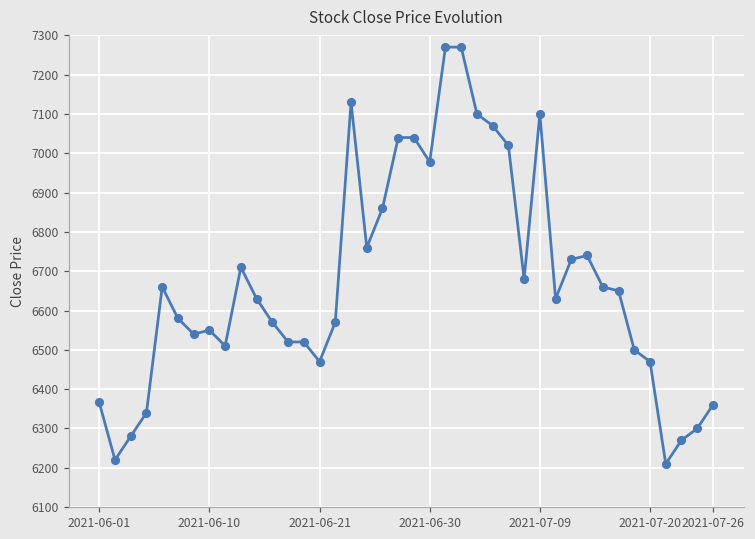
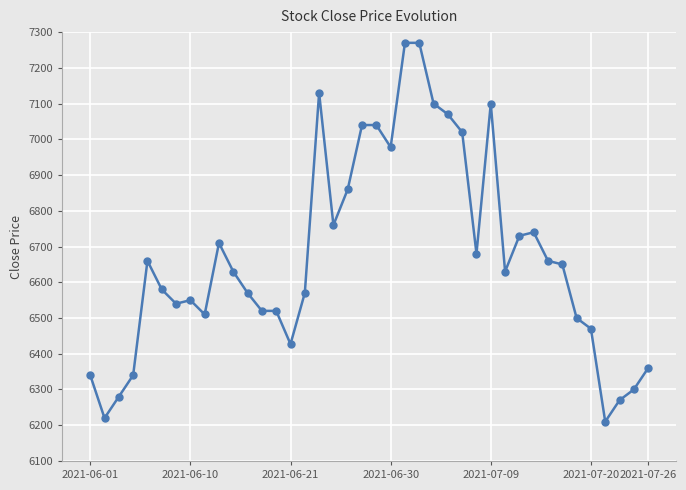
2021-06-01: 6370 -> 6340
2021-06-21: 6470 -> 6430
